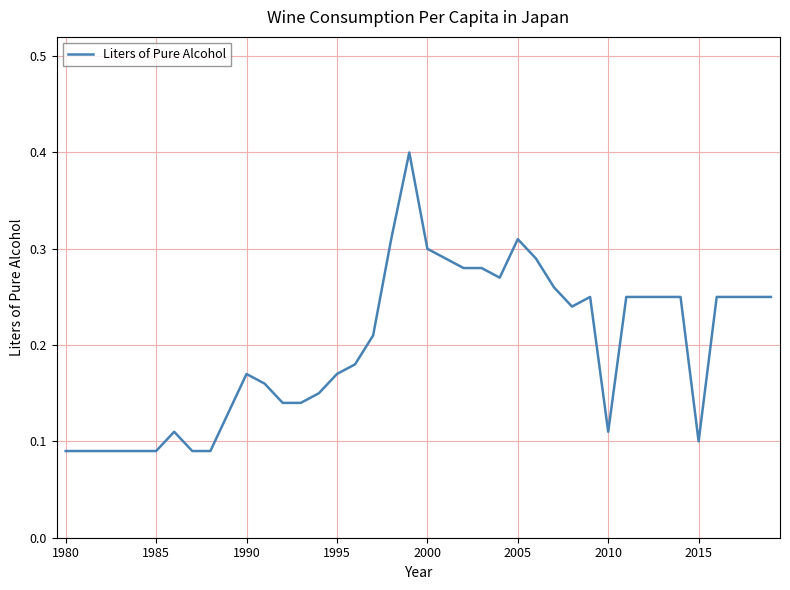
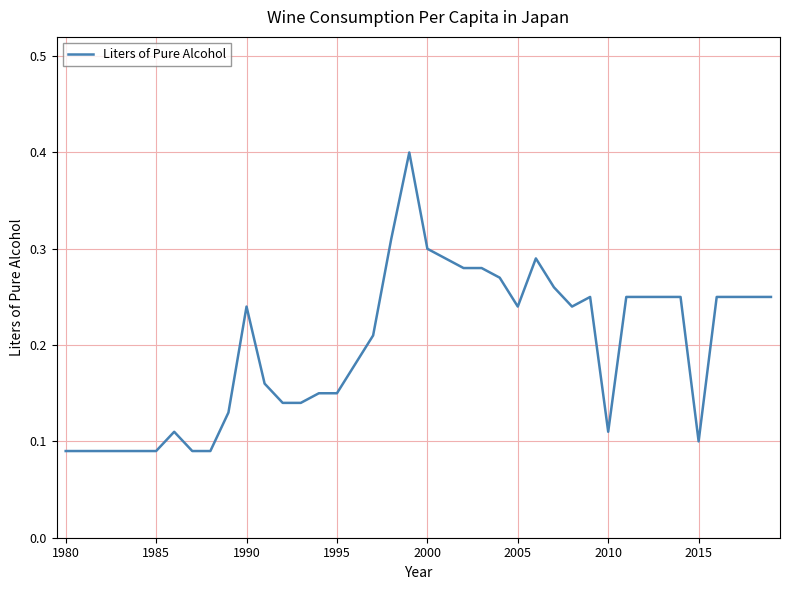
1990: 0.17 -> 0.24
1995: 0.17 -> 0.15
2005: 0.31 -> 0.24
